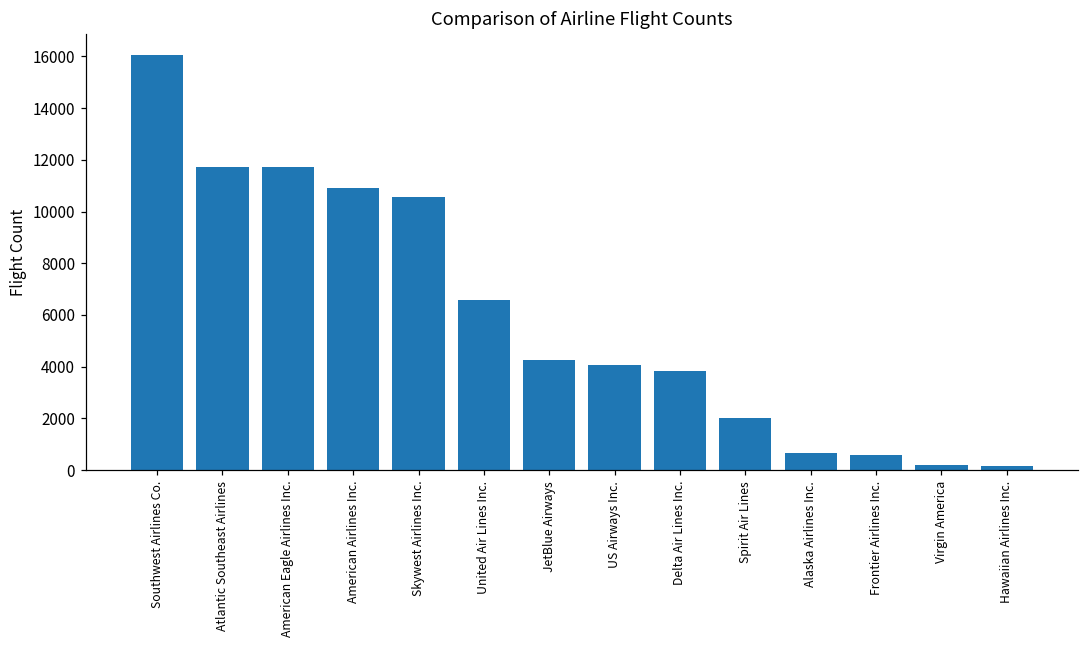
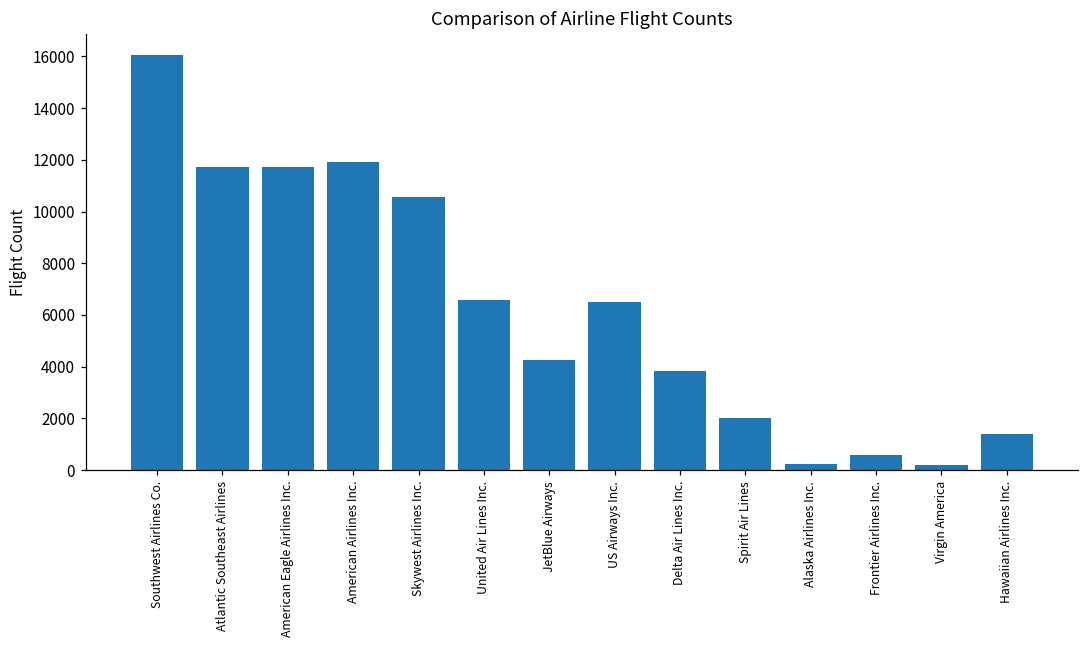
American Airlines Inc.: 10900 -> 11900
US Airways Inc.: 4100 -> 6500
Alaska Airlines Inc.: 700 -> 200
Hawaiian Airlines Inc.: 200 -> 1400
